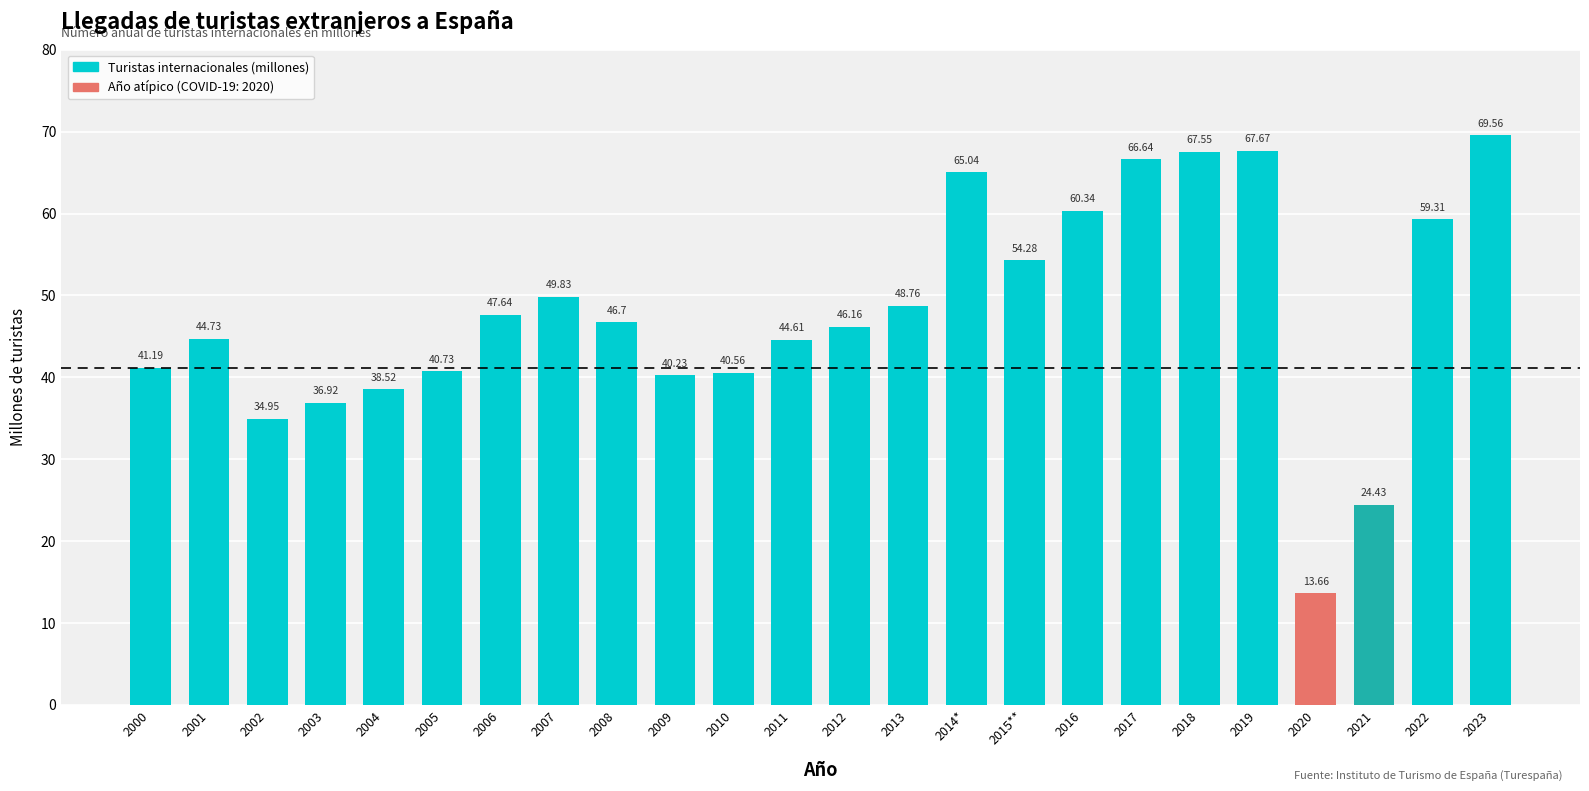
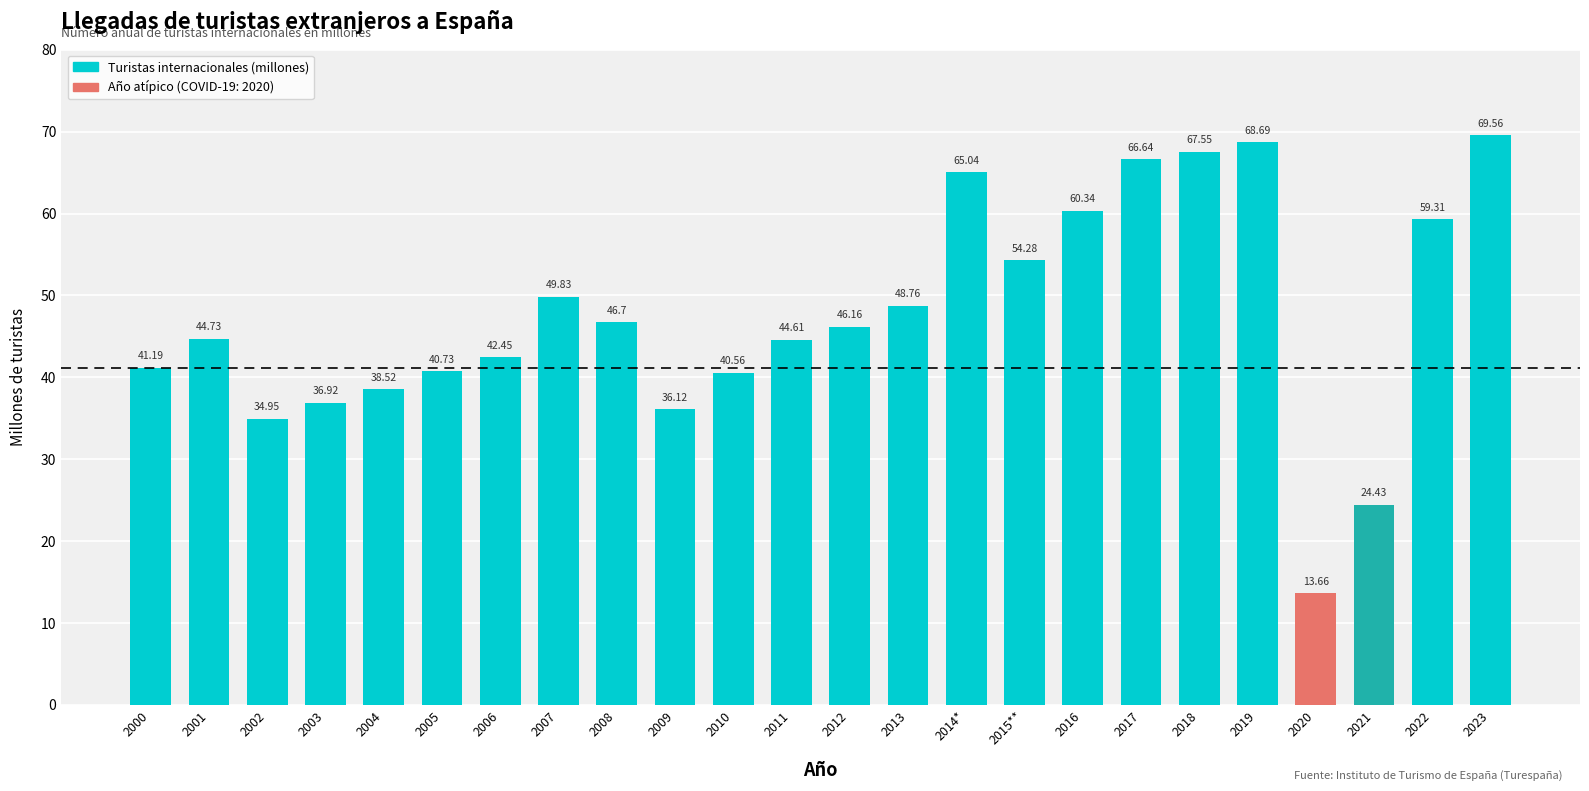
2006: 47.64 -> 42.45
2009: 40.23 -> 36.12
2019: 67.67 -> 68.69
